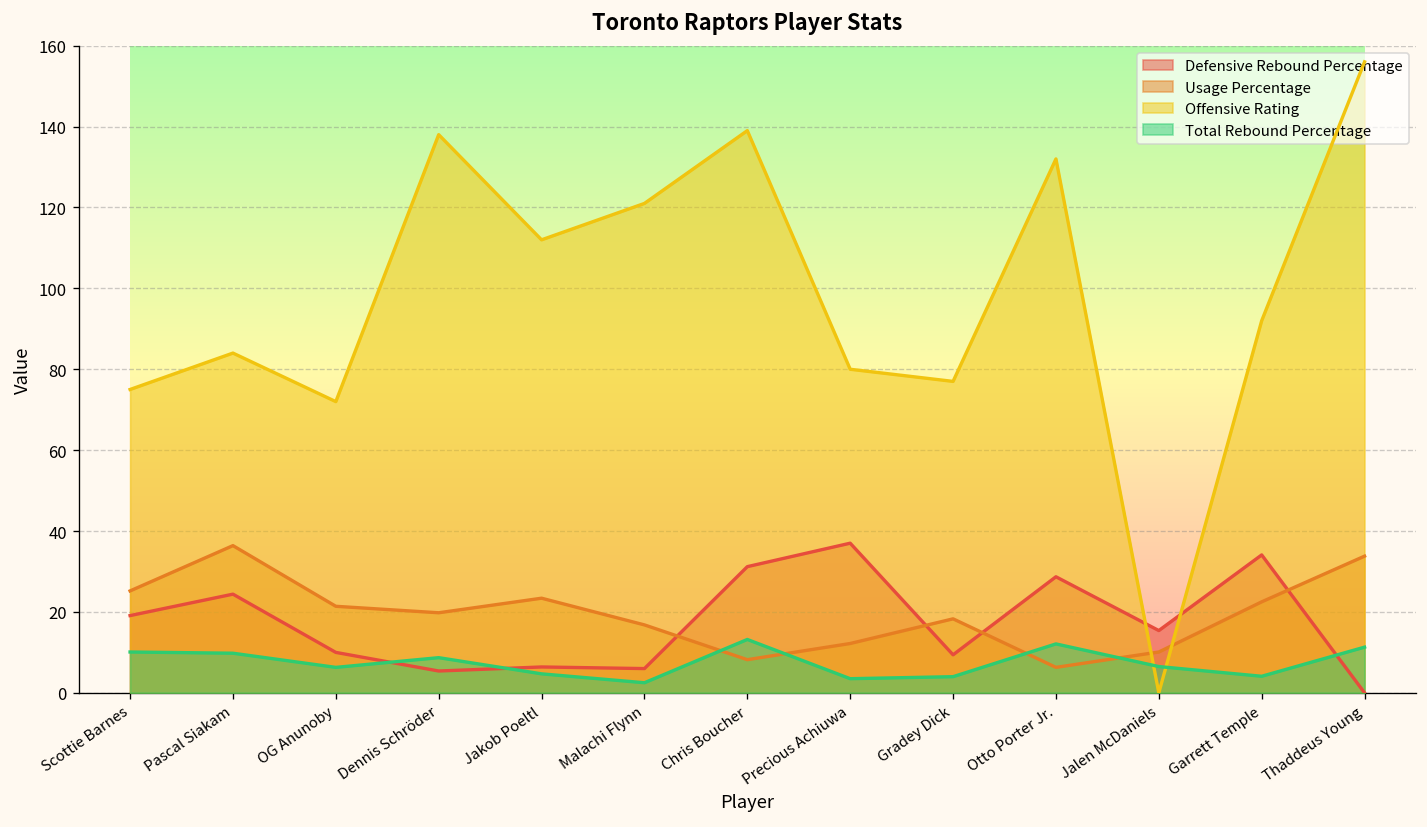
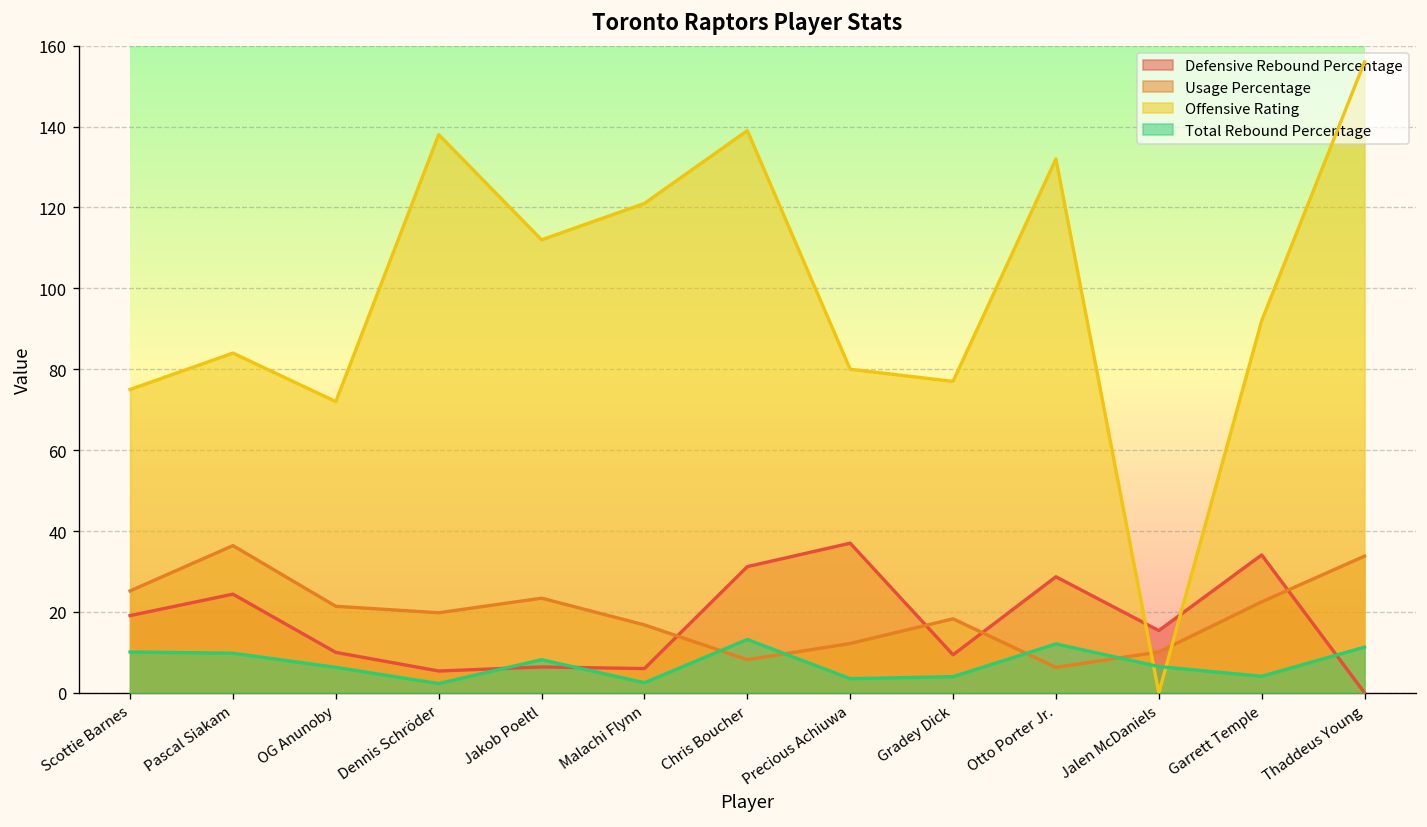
Total Rebound Percentage, Dennis Schröder: 9 -> 2
Total Rebound Percentage, Jakob Poeltl: 5 -> 8
